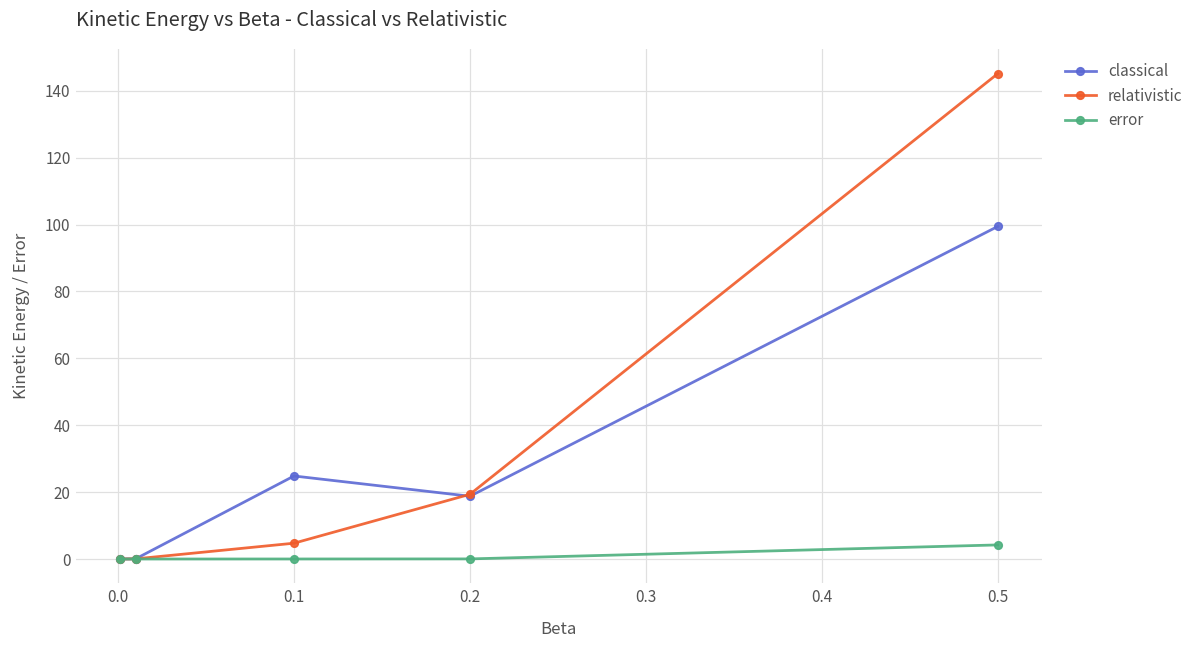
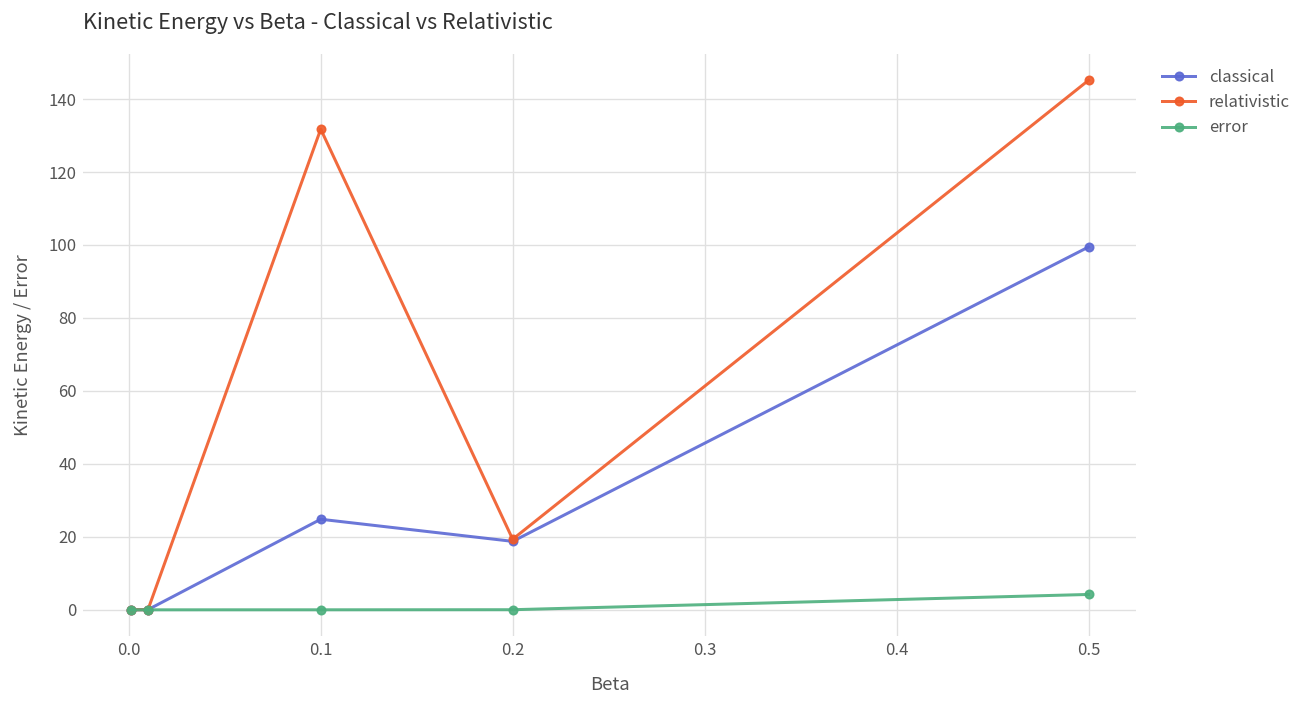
relativistic, 0.1: 5 -> 132
